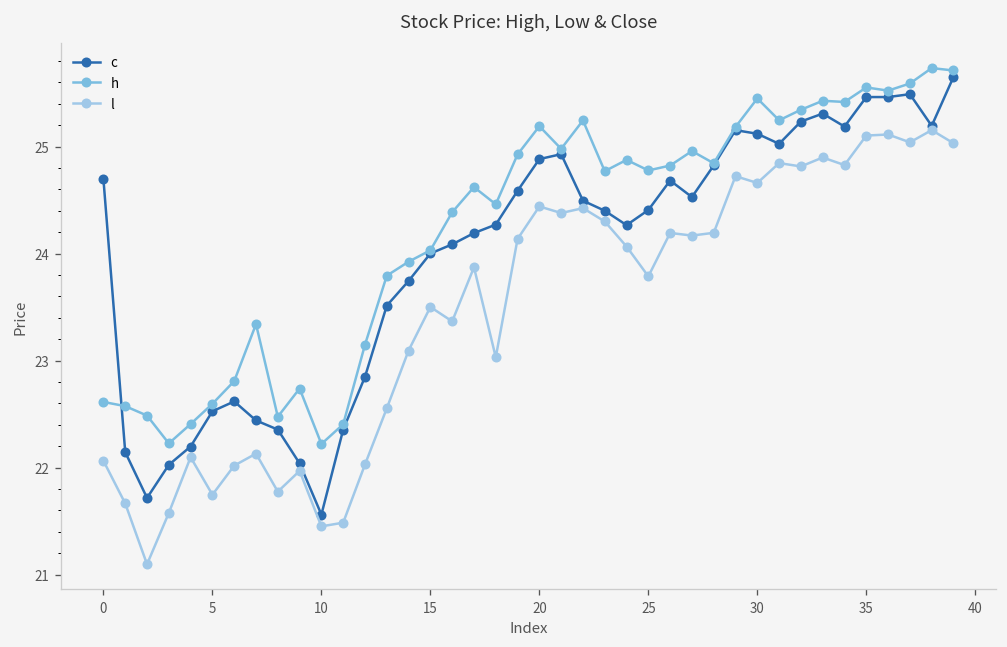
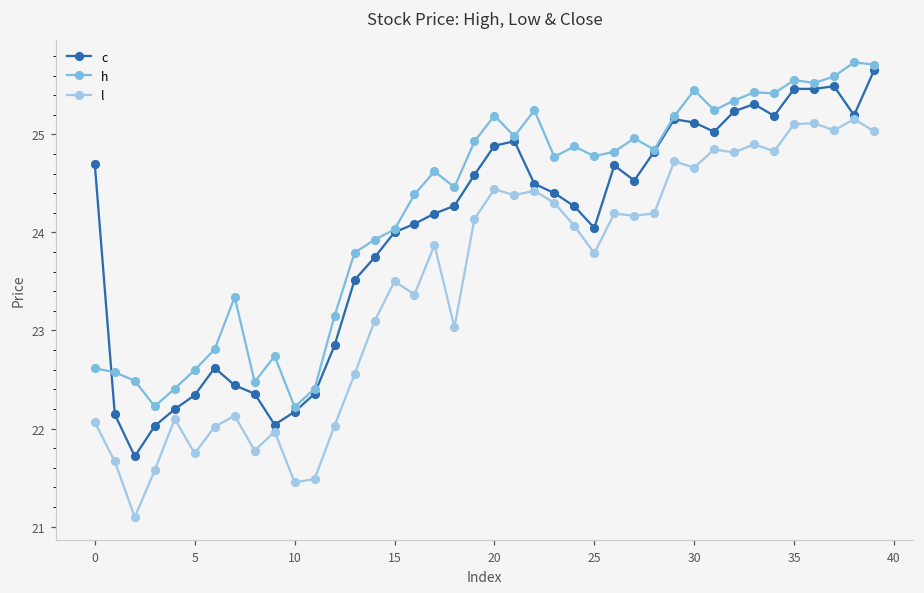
c, 5: 22.5 -> 22.3
c, 10: 21.6 -> 22.2
c, 25: 24.4 -> 24.0
